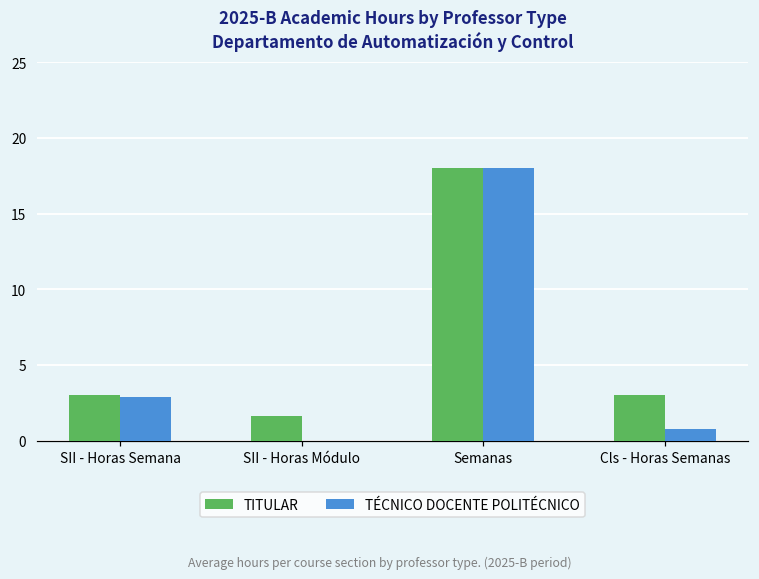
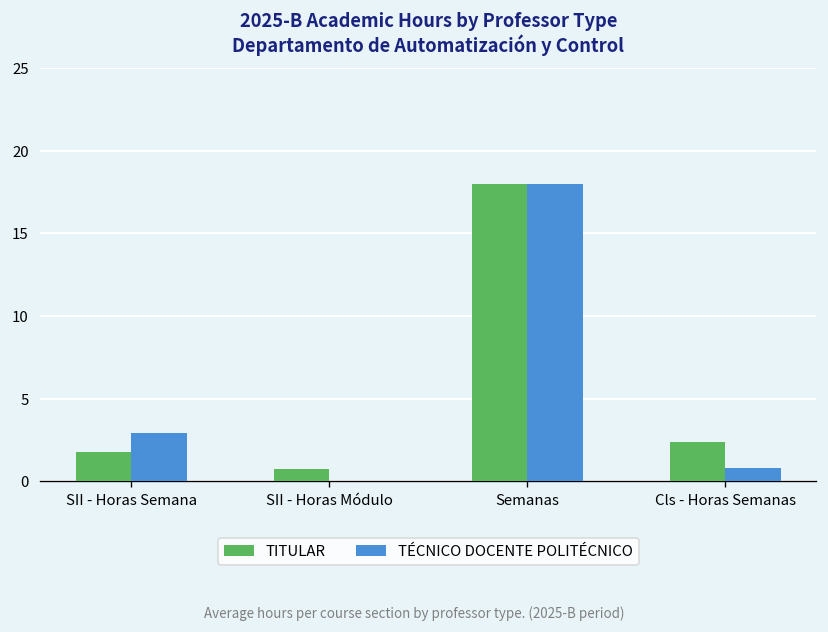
TITULAR, SII - Horas Semana: 3.0 -> 1.8
TITULAR, SII - Horas Módulo: 1.6 -> 0.8
TITULAR, Cls - Horas Semanas: 3.0 -> 2.4
